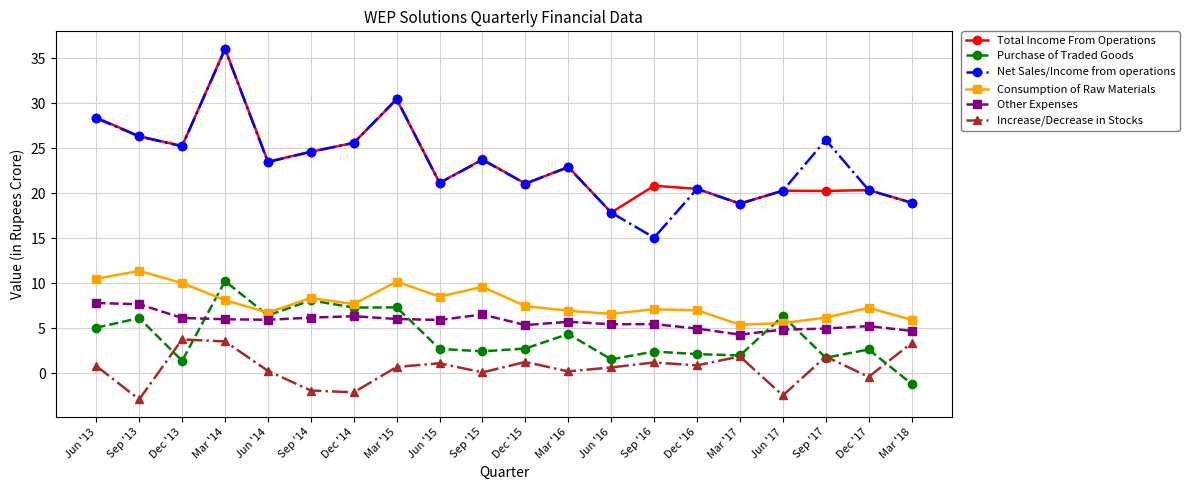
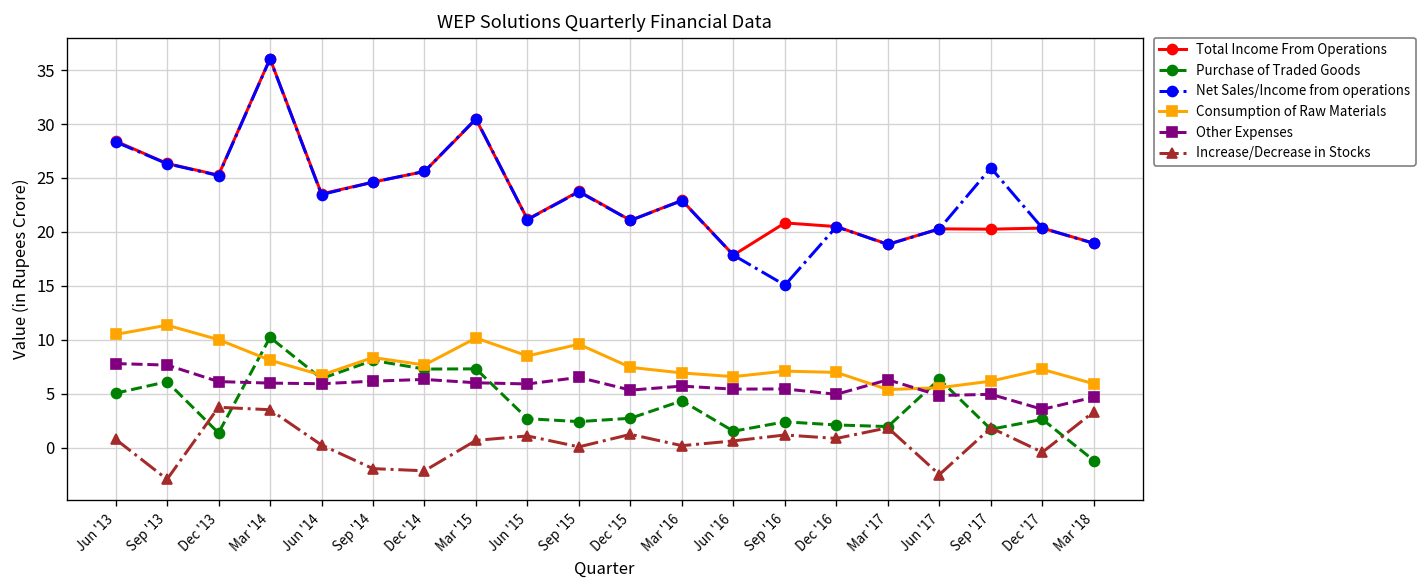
Other Expenses, Mar '17: 4 -> 6
Other Expenses, Dec '17: 5 -> 4
